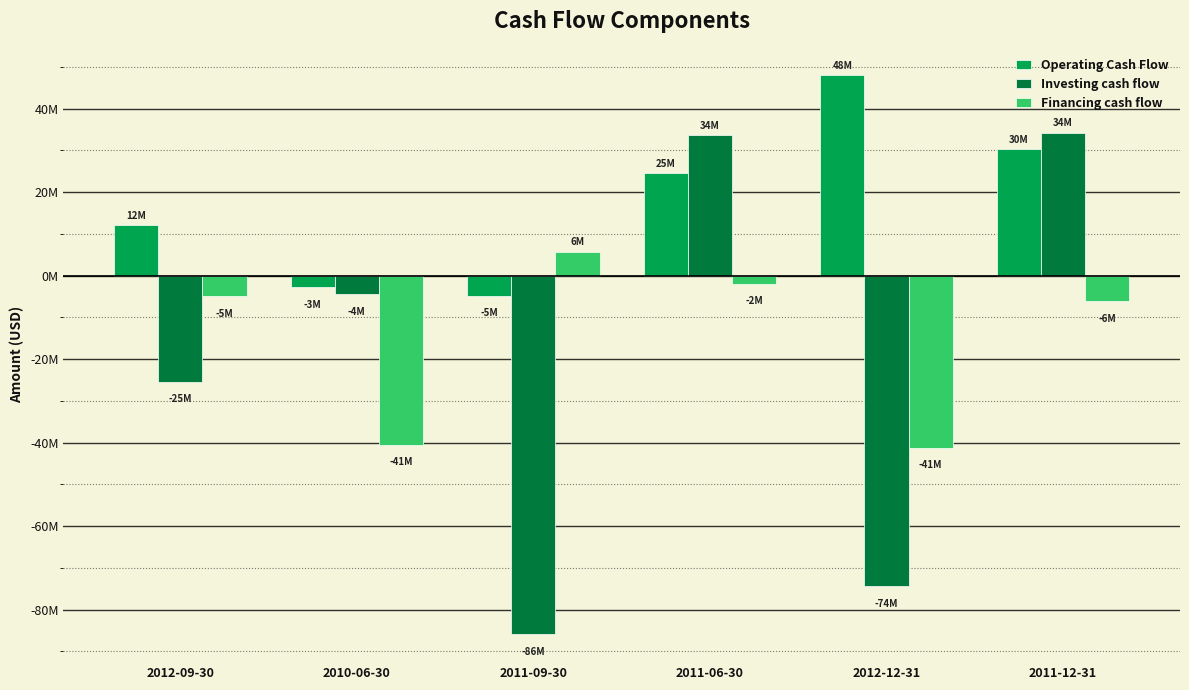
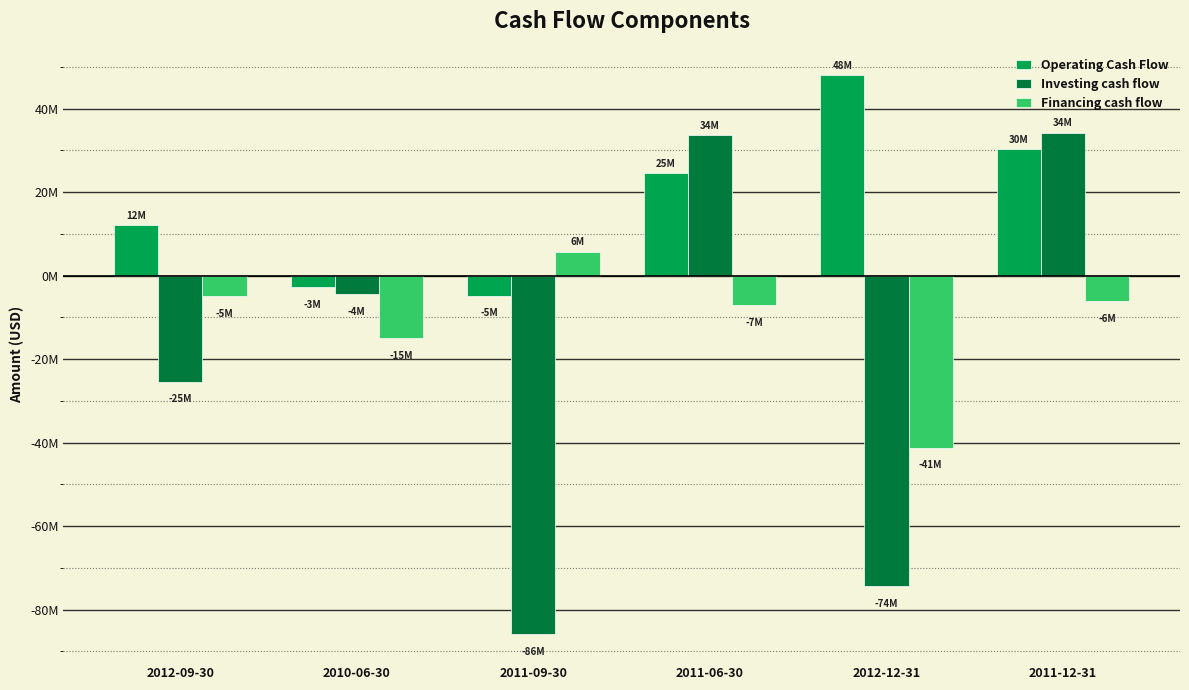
Financing cash flow, 2010-06-30: -41M -> -15M
Financing cash flow, 2011-06-30: -2M -> -7M
